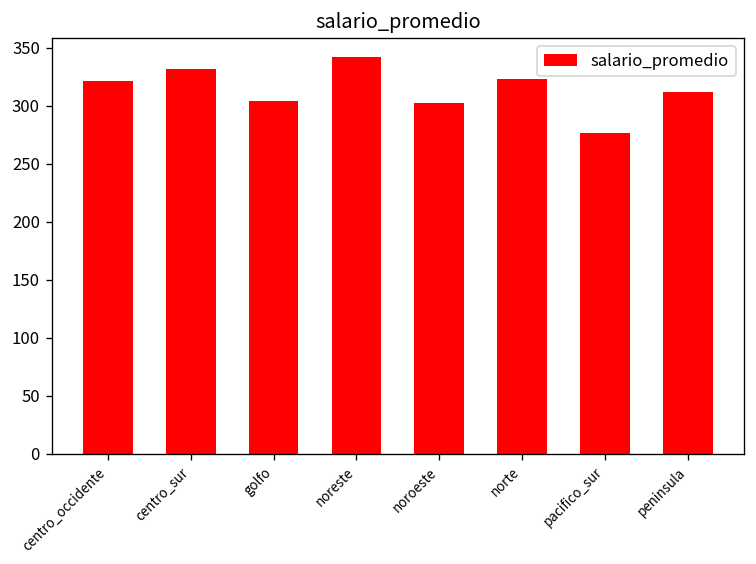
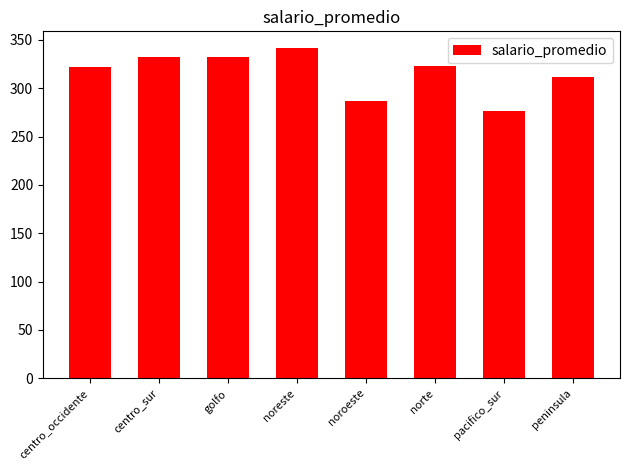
golfo: 300 -> 330
noroeste: 300 -> 290
